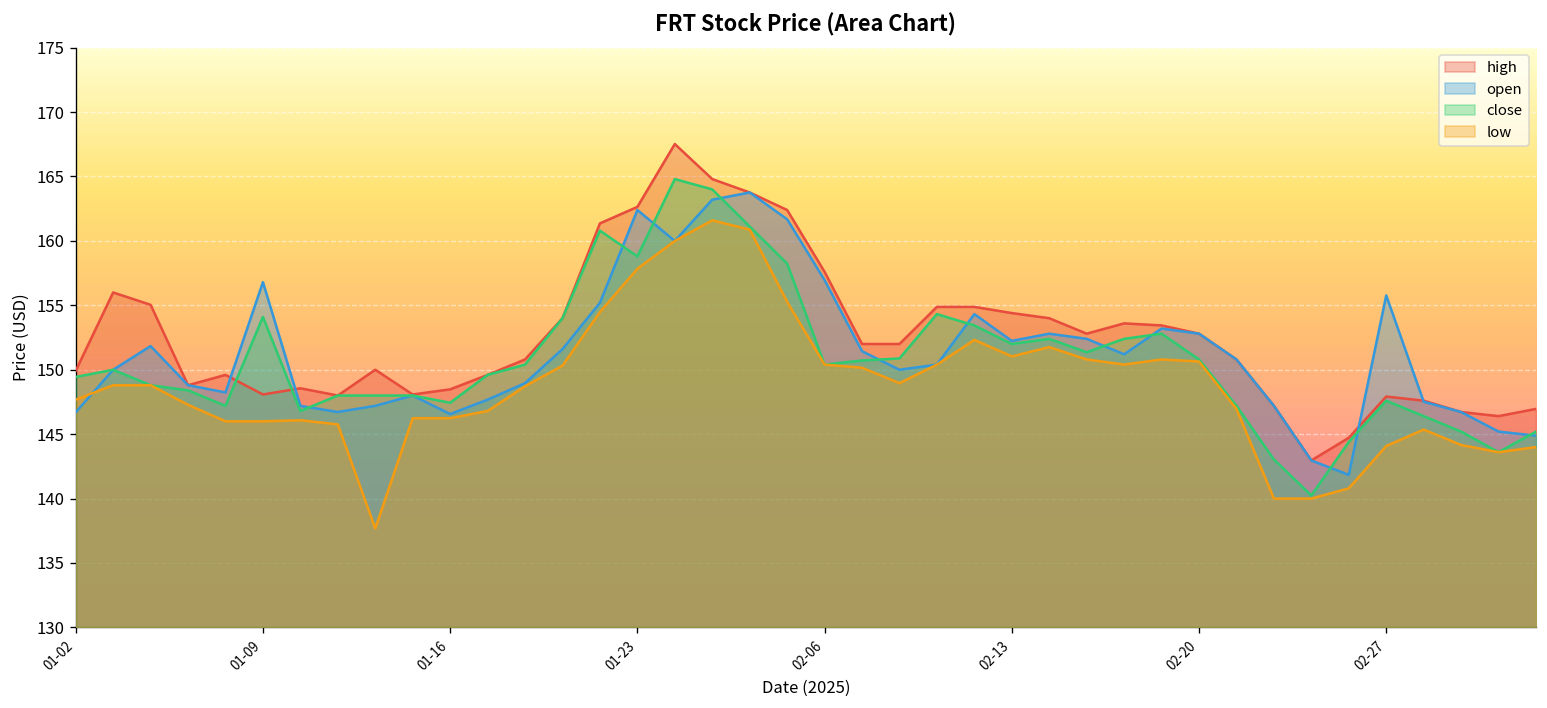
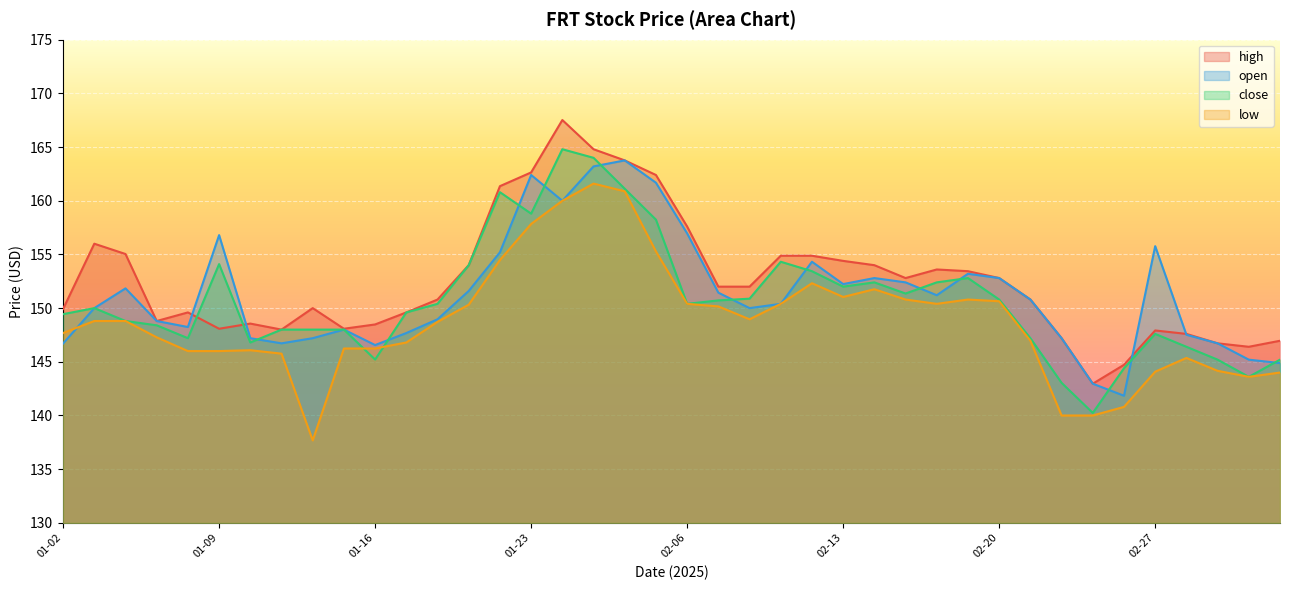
close, 01-16: 147.4 -> 145.2
